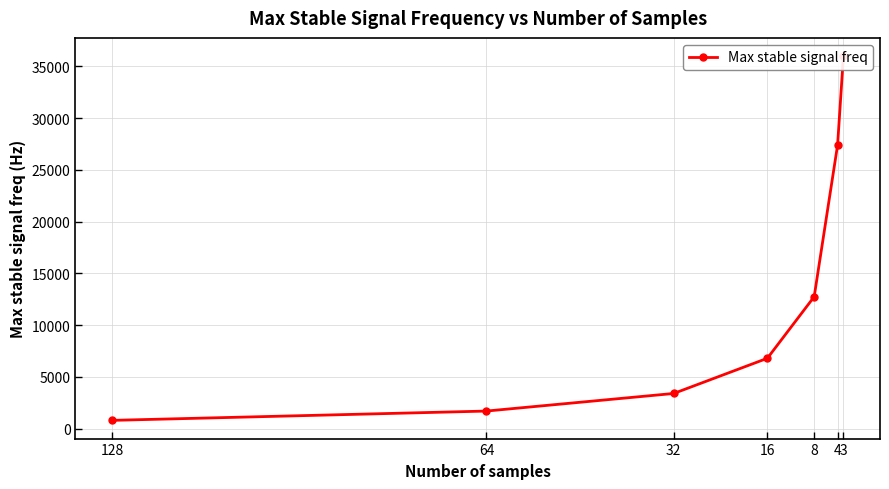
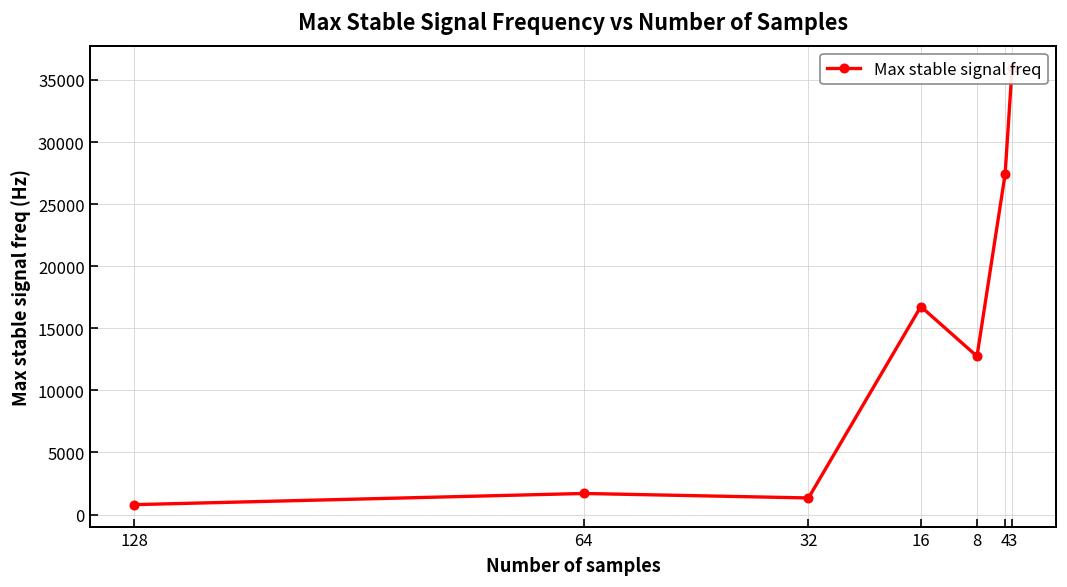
32: 3400 -> 1300
16: 6800 -> 16800
